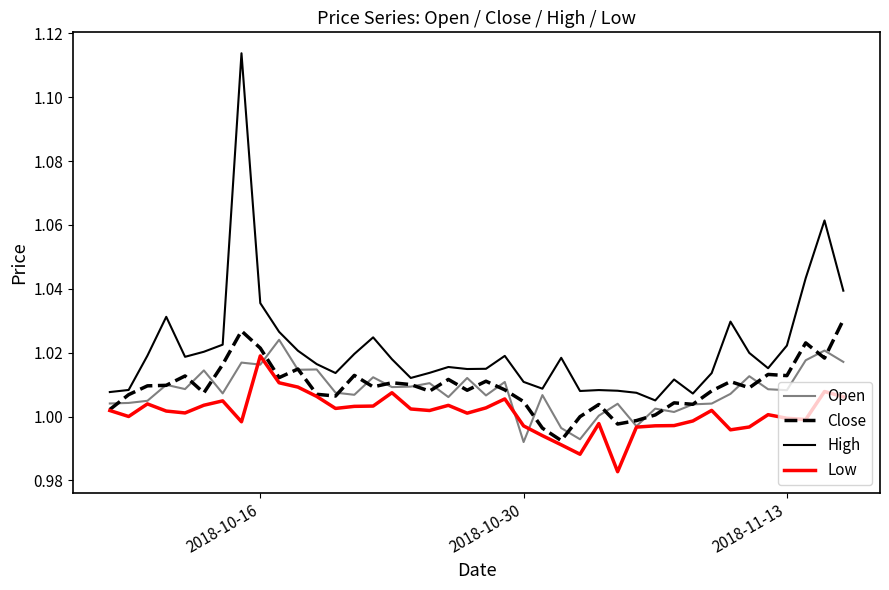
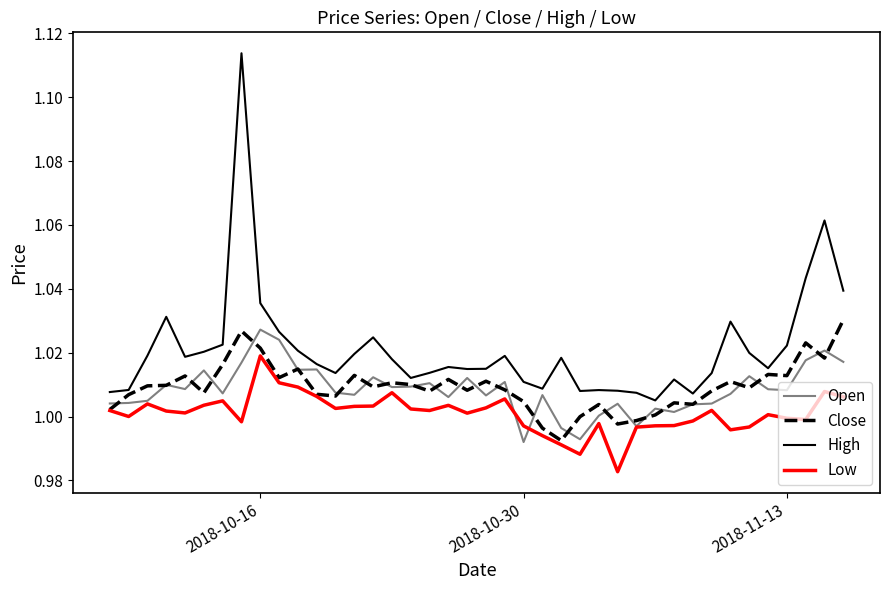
Open, 2018-10-16: 1.016 -> 1.027
